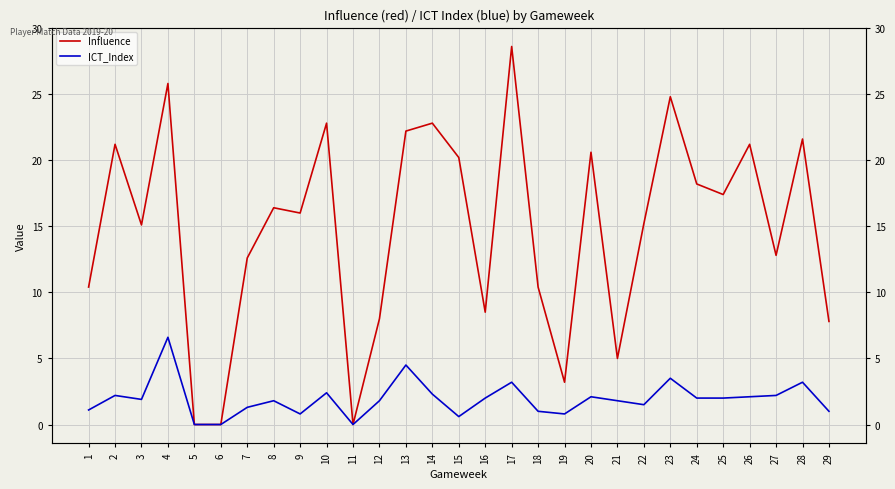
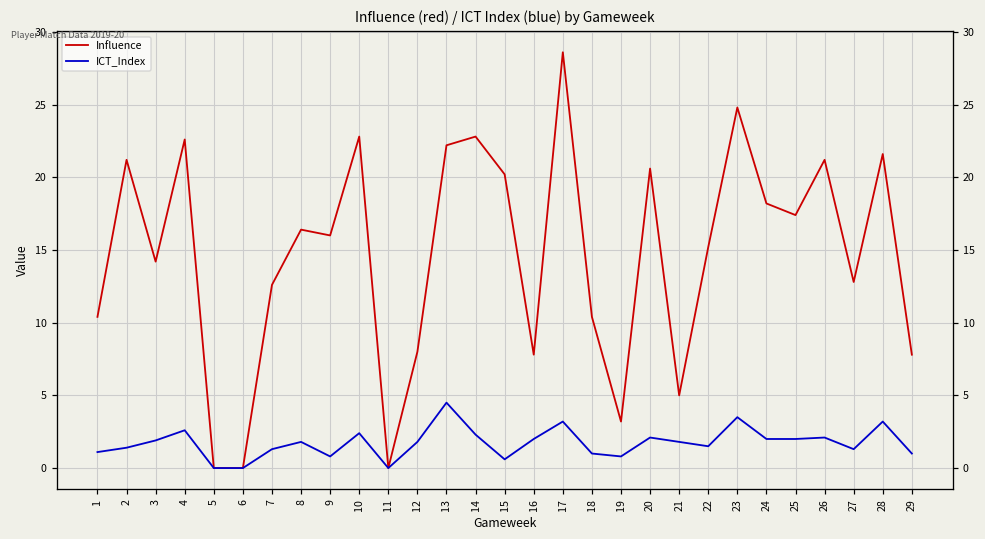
ICT_Index, 2: 2.2 -> 1.4
Influence, 3: 15.1 -> 14.2
Influence, 4: 25.8 -> 22.6
ICT_Index, 4: 6.6 -> 2.6
Influence, 16: 8.5 -> 7.8
ICT_Index, 27: 2.2 -> 1.3
